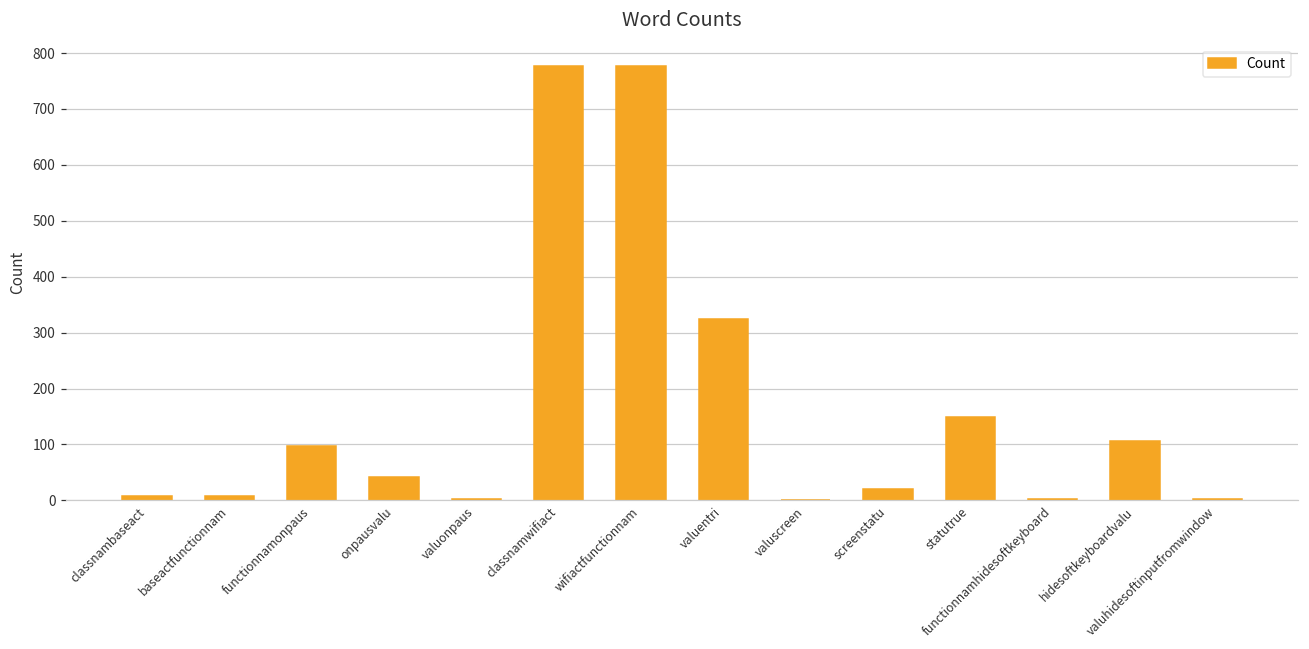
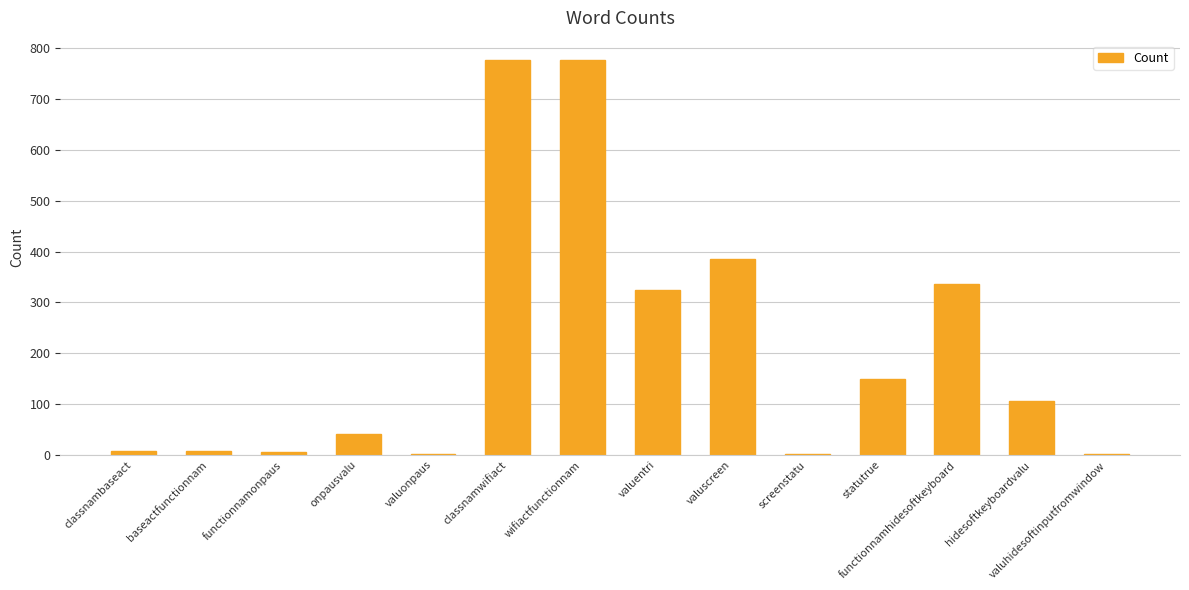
functionnamonpaus: 100 -> 10
valuscreen: 0 -> 390
screenstatu: 20 -> 0
functionnamhidesoftkeyboard: 0 -> 340
